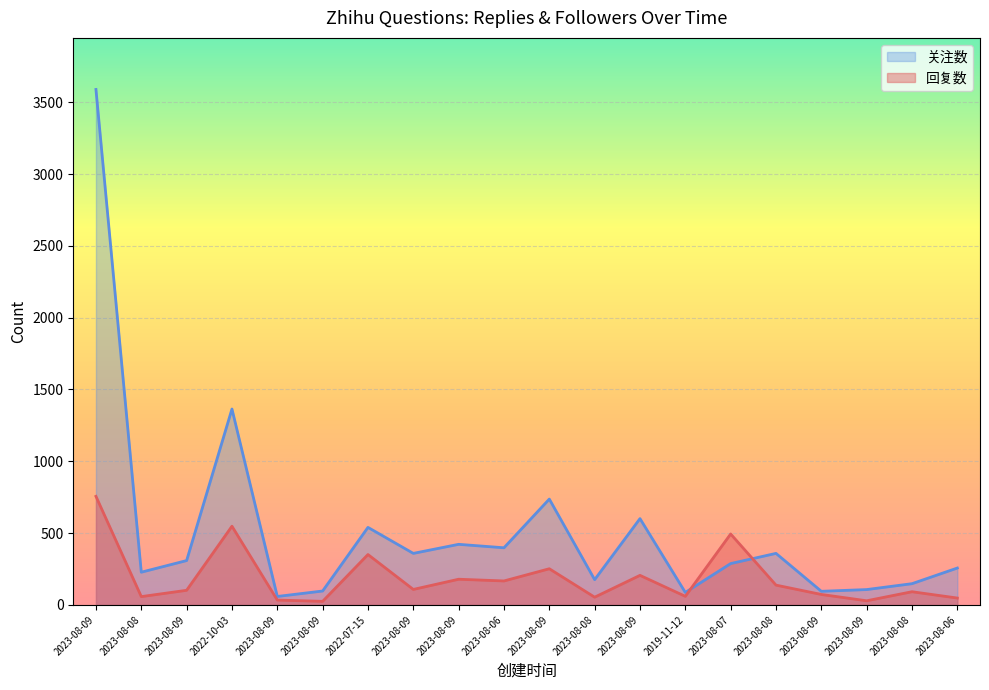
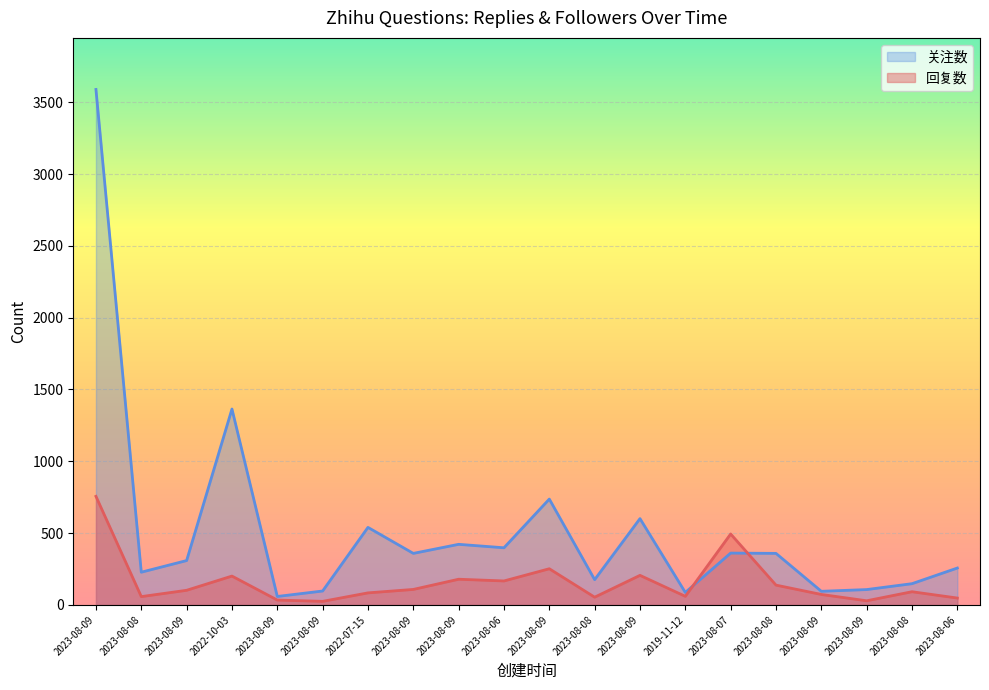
回复数, 2022-10-03: 550 -> 200
回复数, 2022-07-15: 350 -> 80
关注数, 2023-08-07: 290 -> 360
